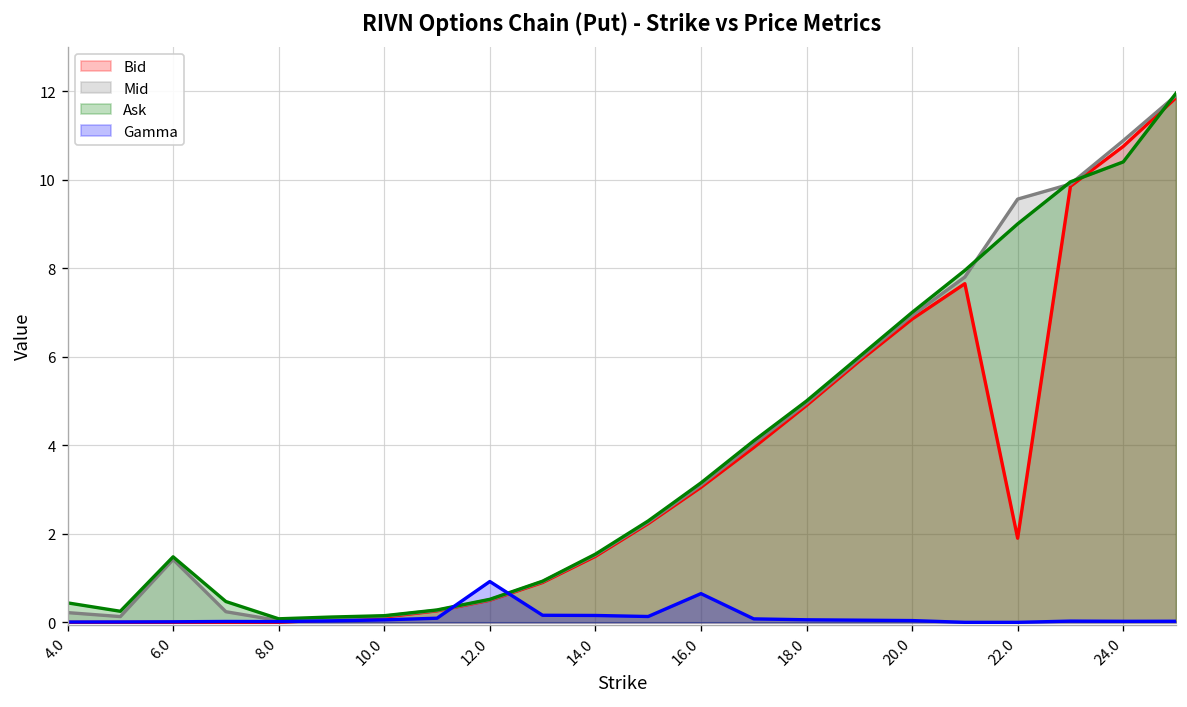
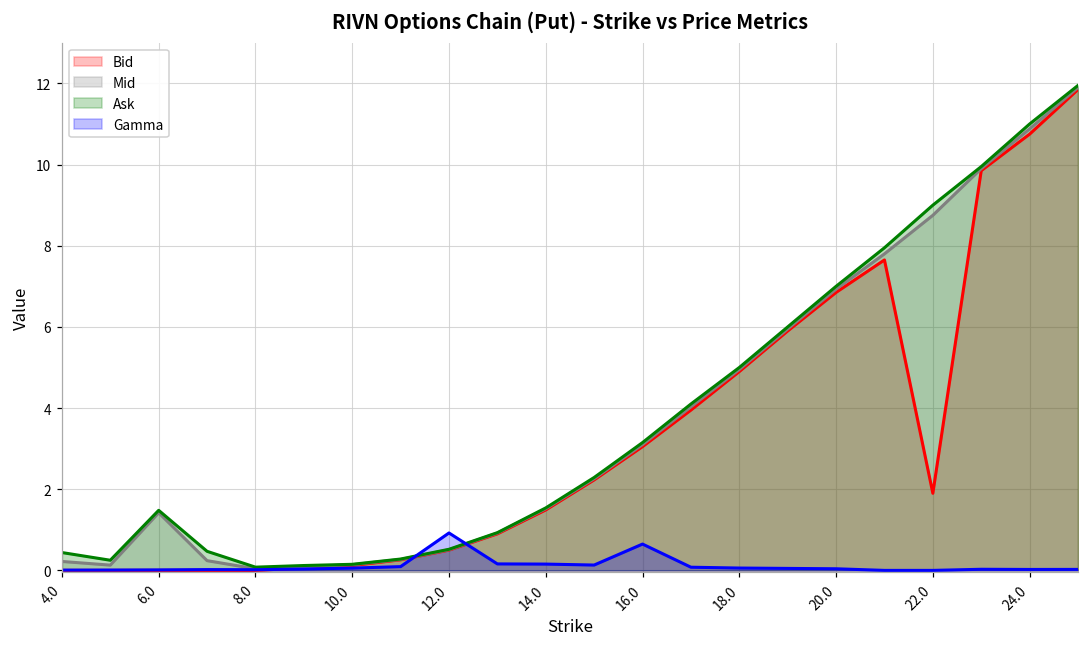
Mid, 22.0: 9.6 -> 8.8
Ask, 24.0: 10.4 -> 11.0
